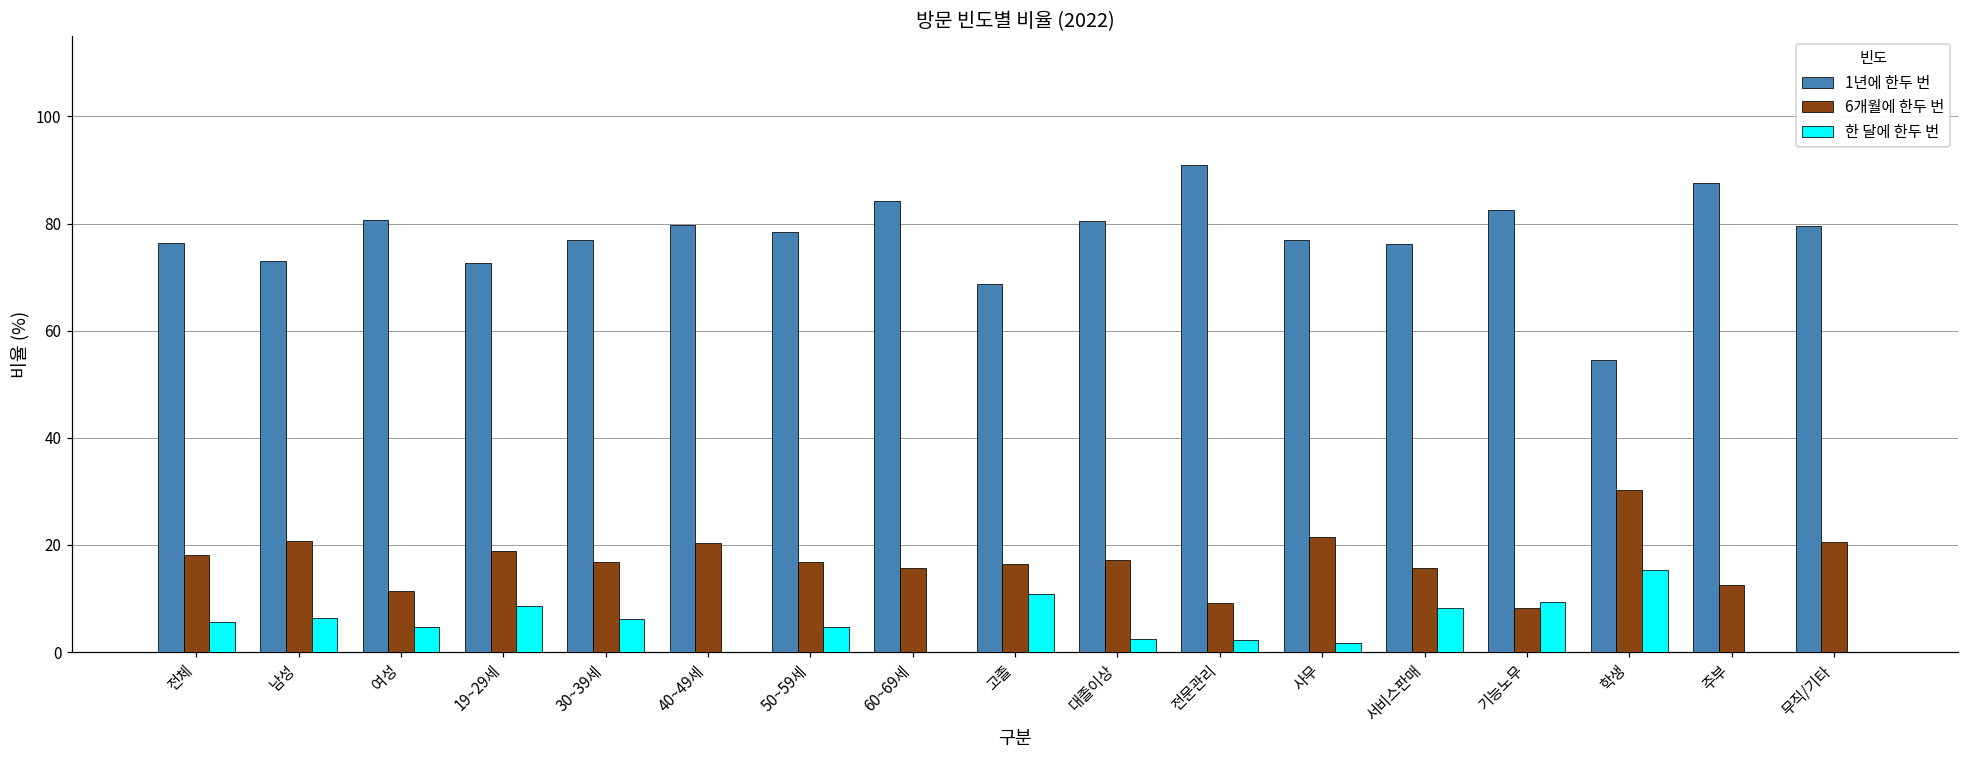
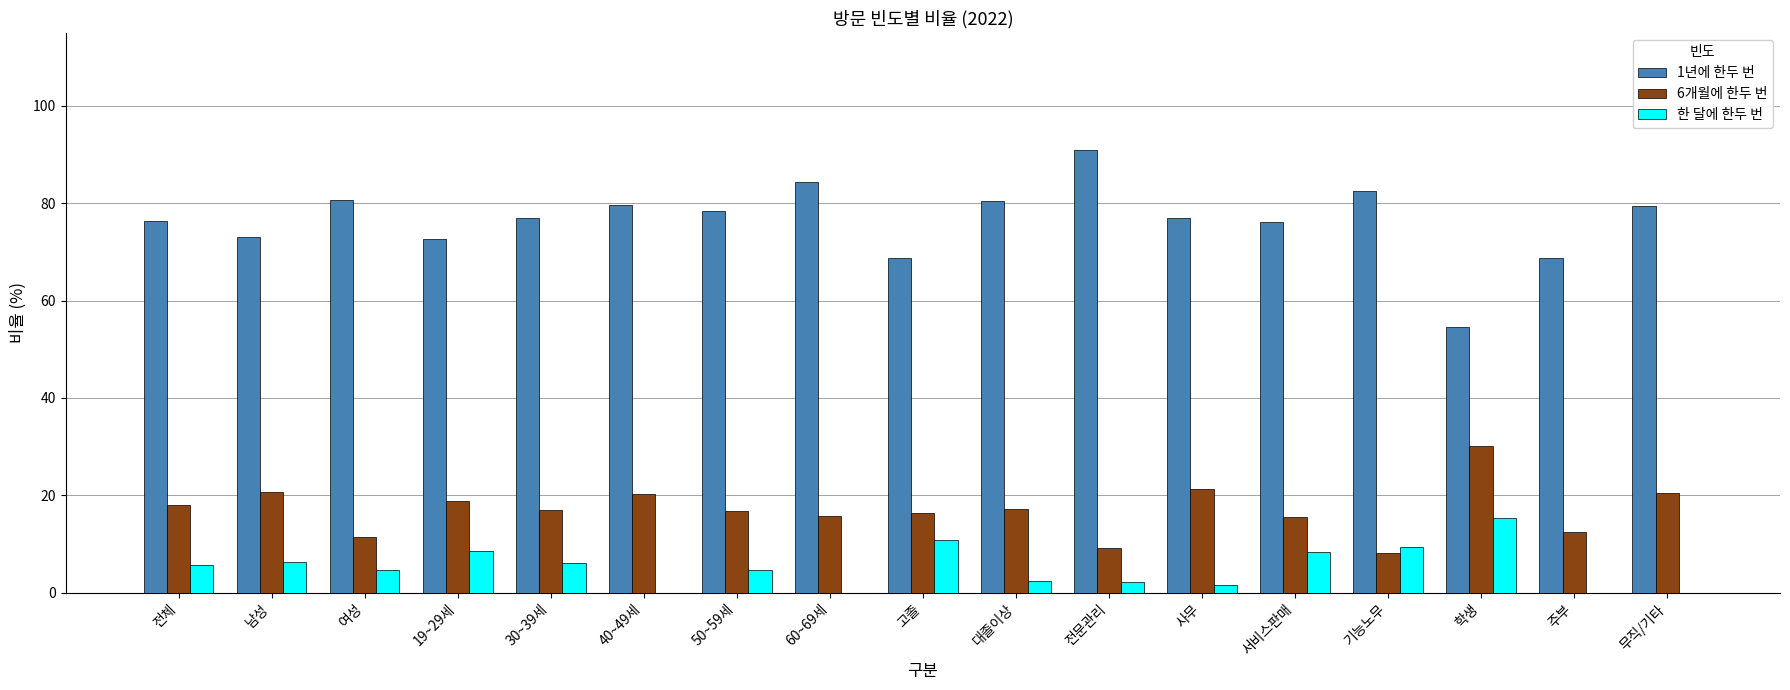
1년에 한두 번, 주부: 88 -> 69
